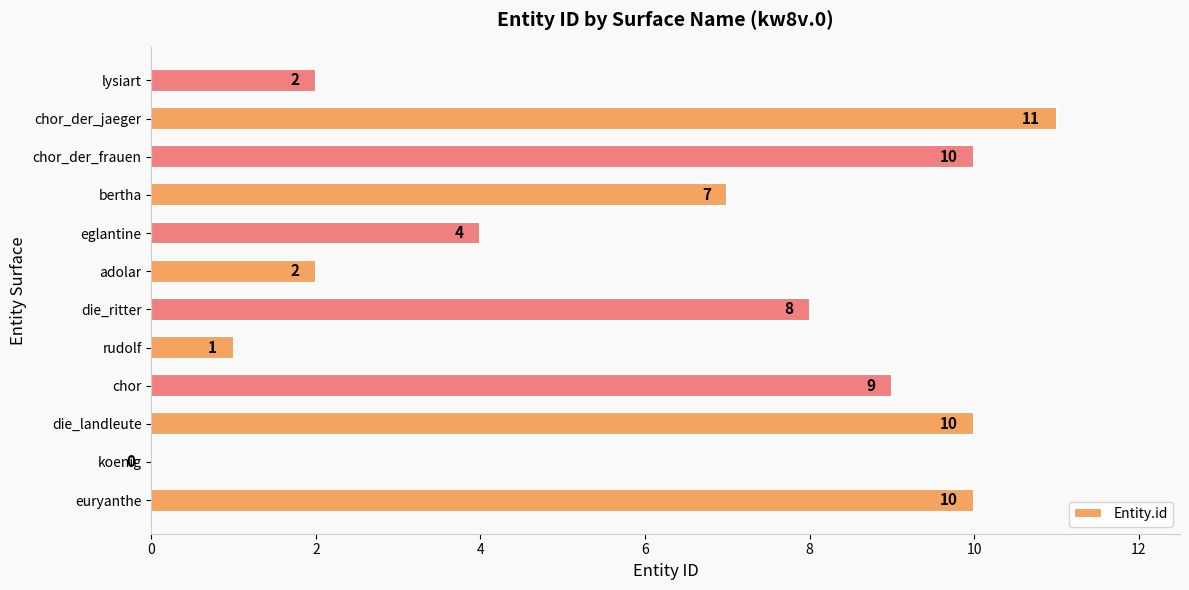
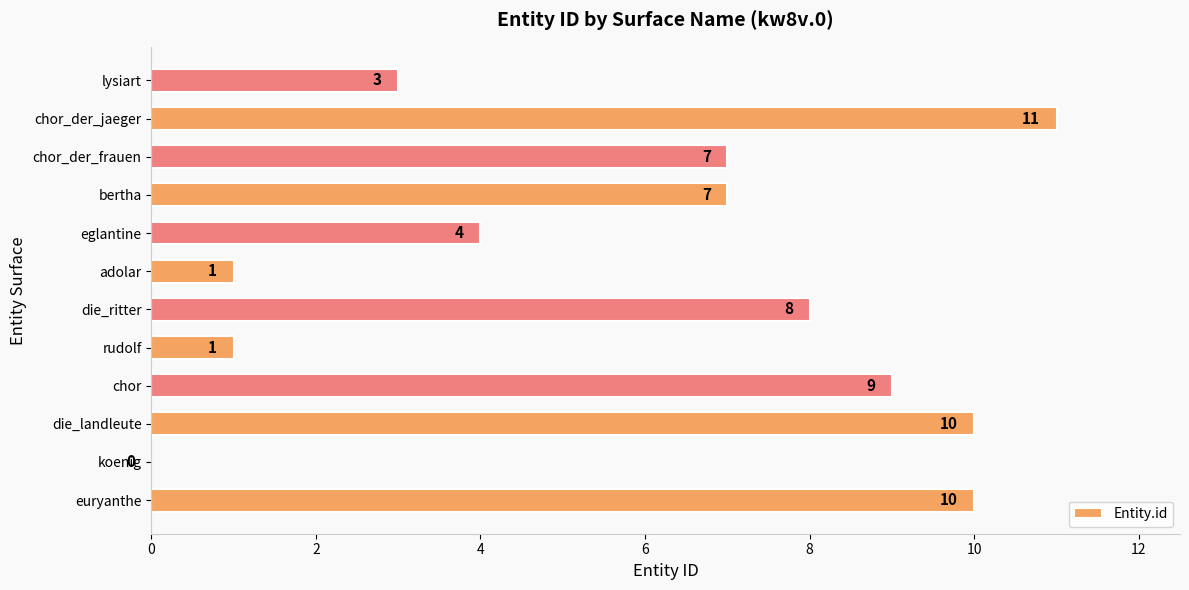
lysiart: 2 -> 3
chor_der_frauen: 10 -> 7
adolar: 2 -> 1
